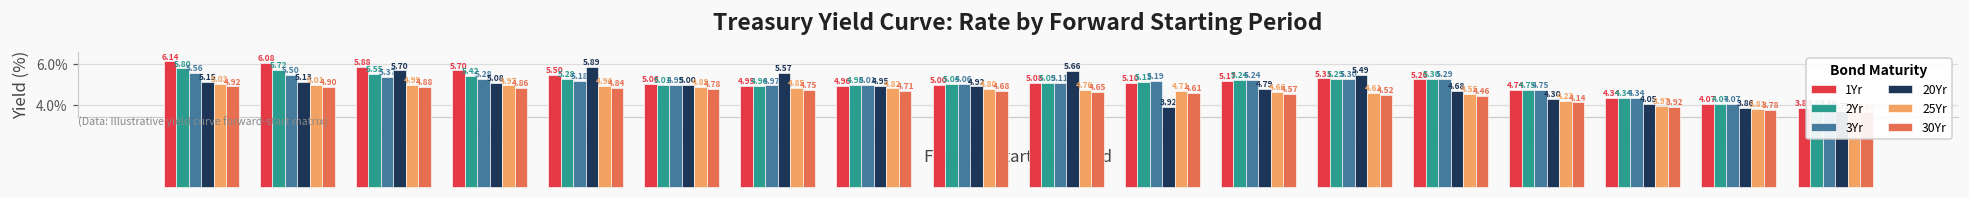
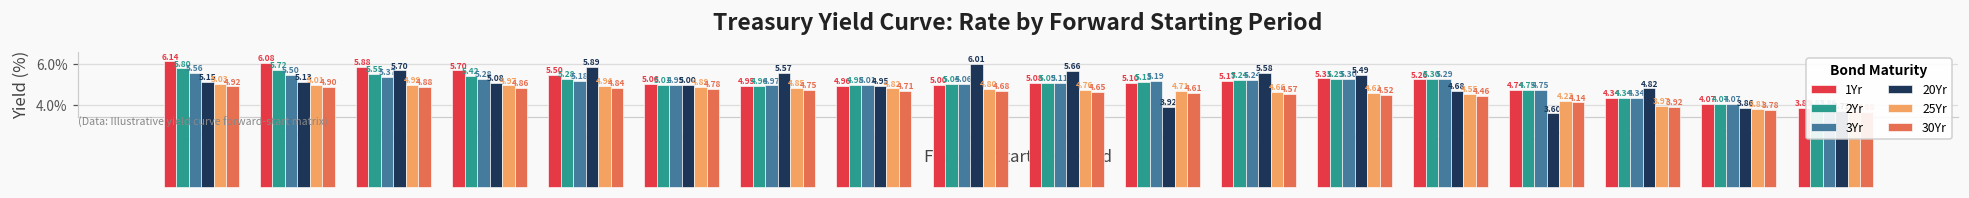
20Yr, 5Yr: 4.92 -> 6.01
20Yr, 8Yr: 4.79 -> 5.58
20Yr, 15Yr: 4.30 -> 3.60
20Yr, 20Yr: 4.05 -> 4.82
